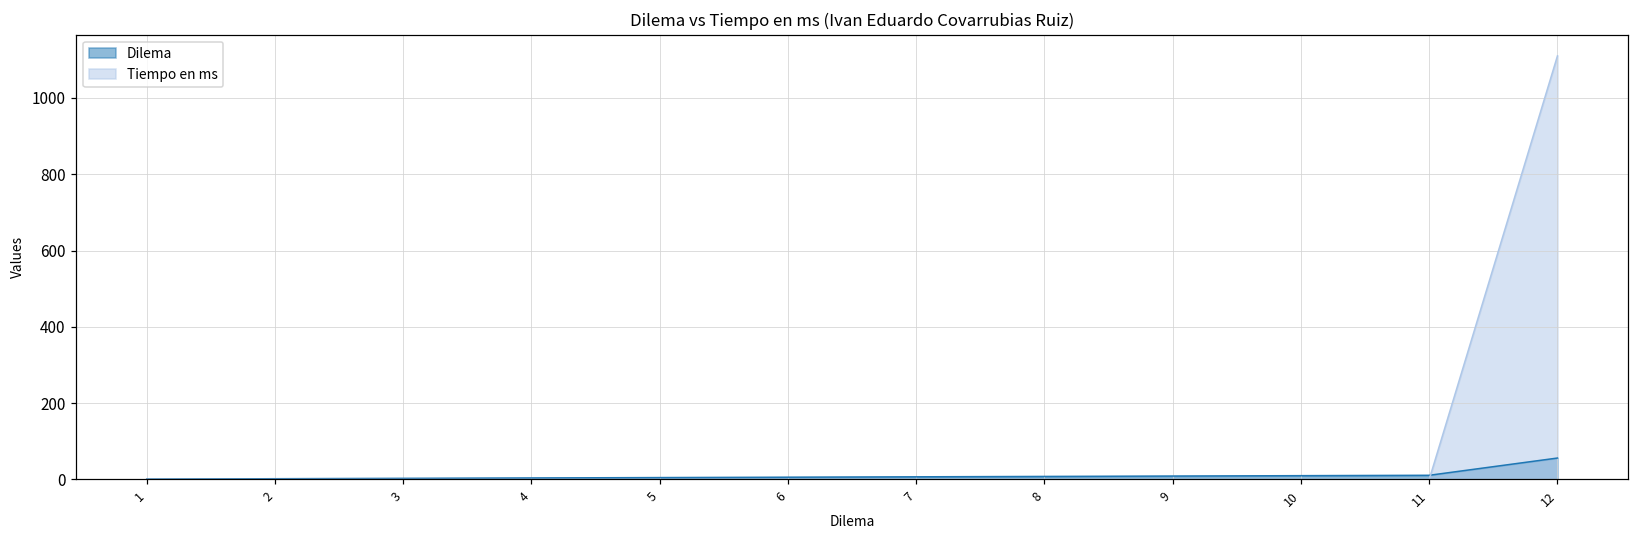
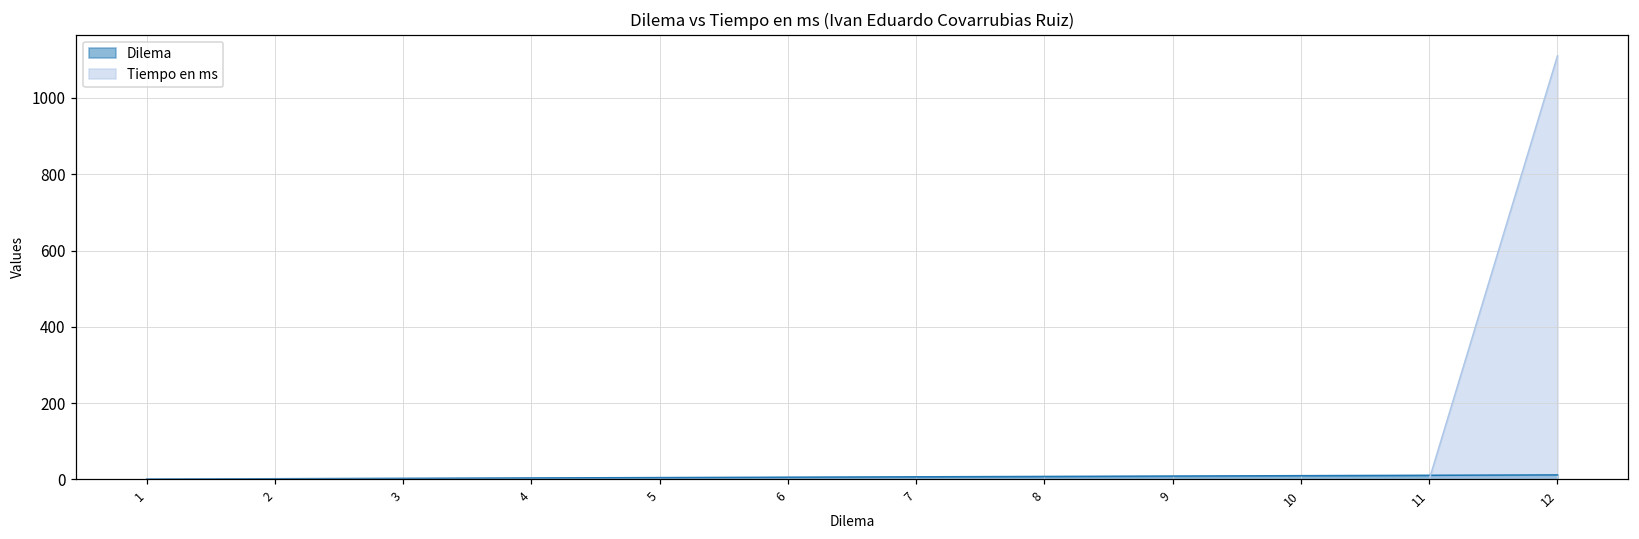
Dilema, 12: 60 -> 10
